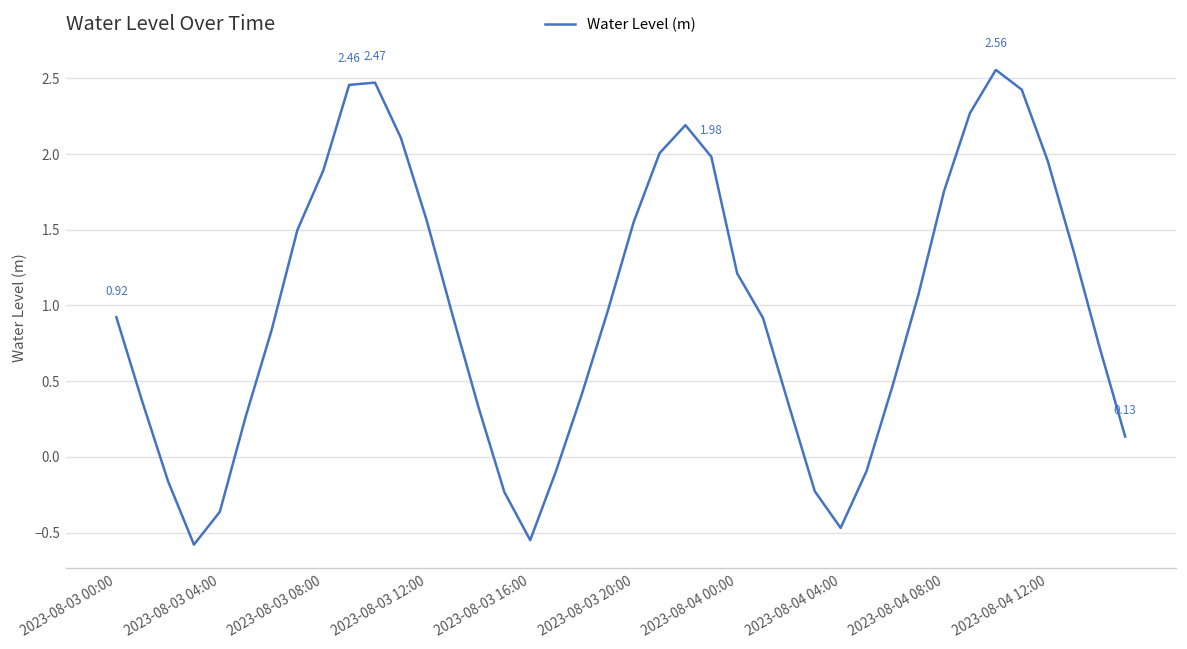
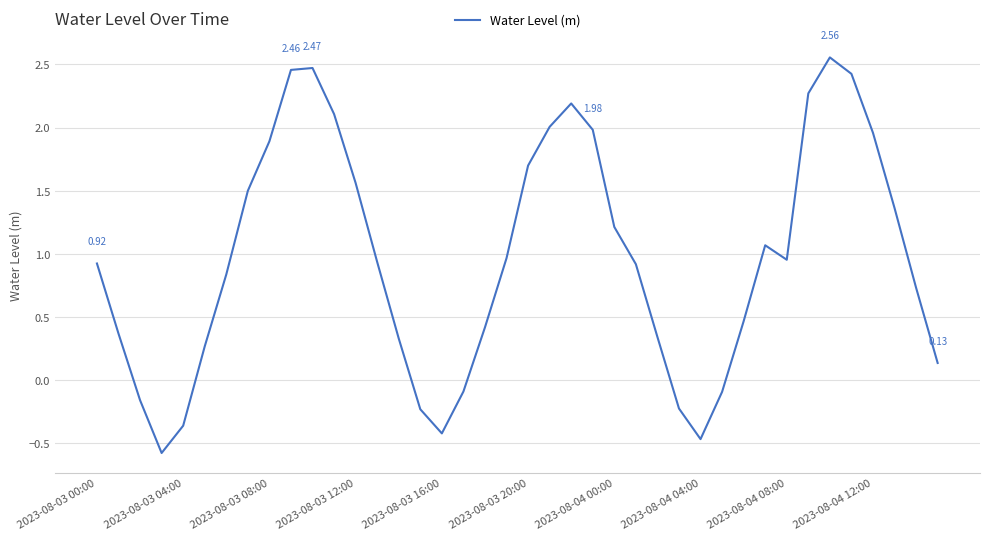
2023-08-03 16:00: -0.55 -> -0.42
2023-08-03 20:00: 1.55 -> 1.70
2023-08-04 08:00: 1.76 -> 0.95
